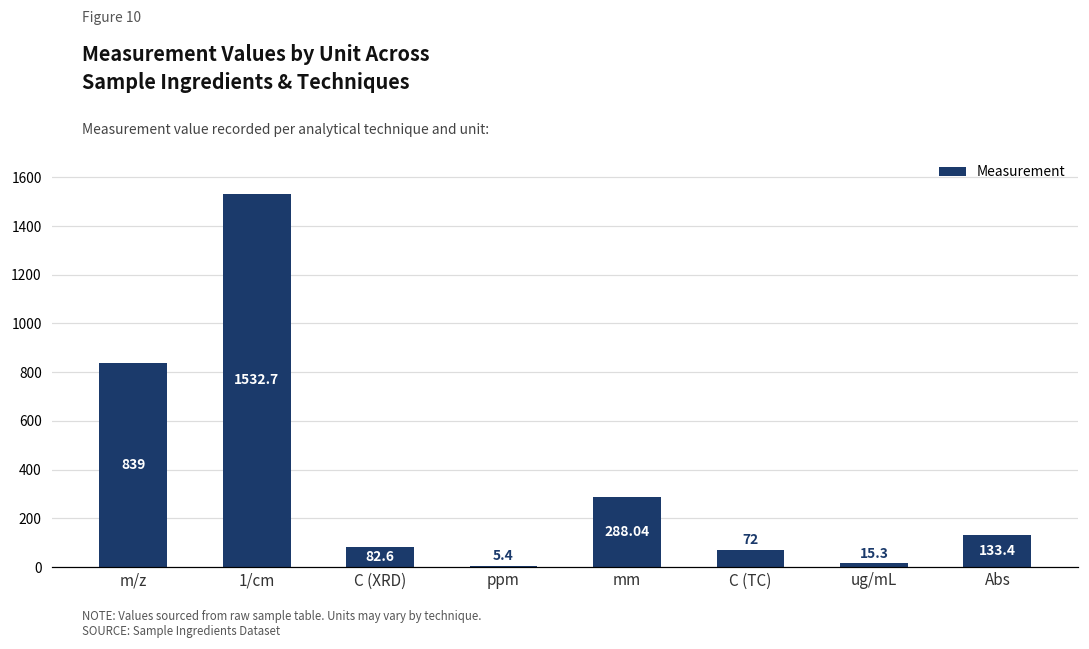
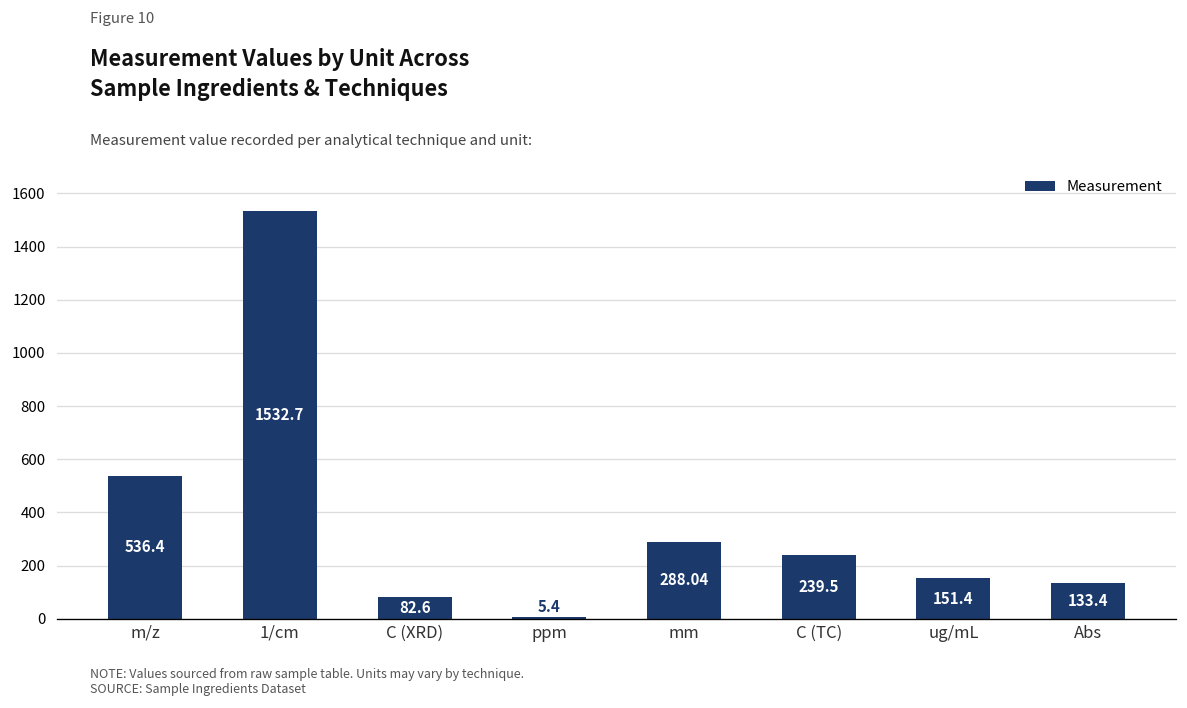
m/z: 839 -> 536.4
C (TC): 72 -> 239.5
ug/mL: 15.3 -> 151.4
